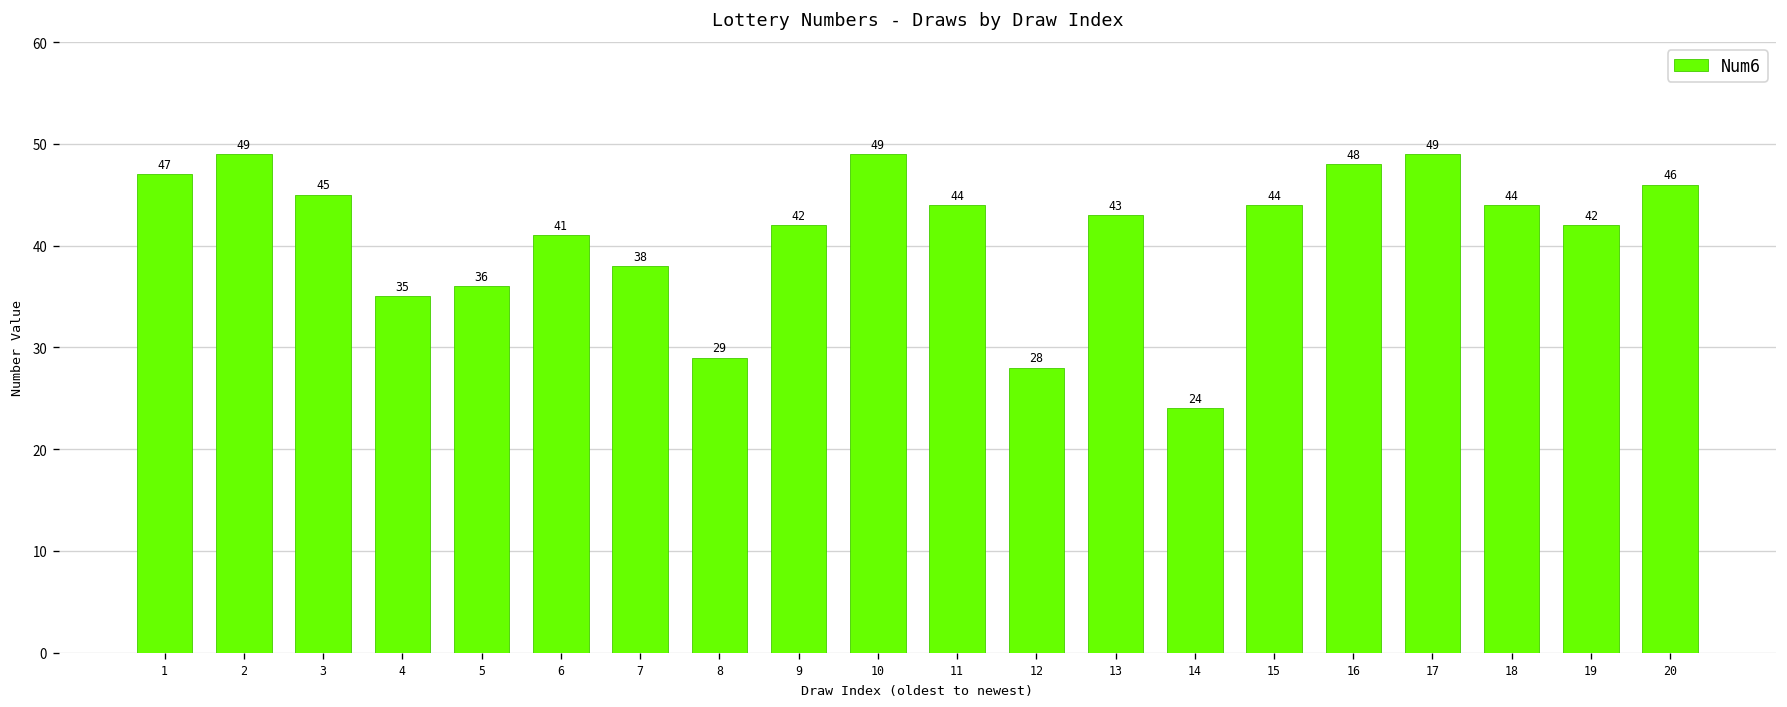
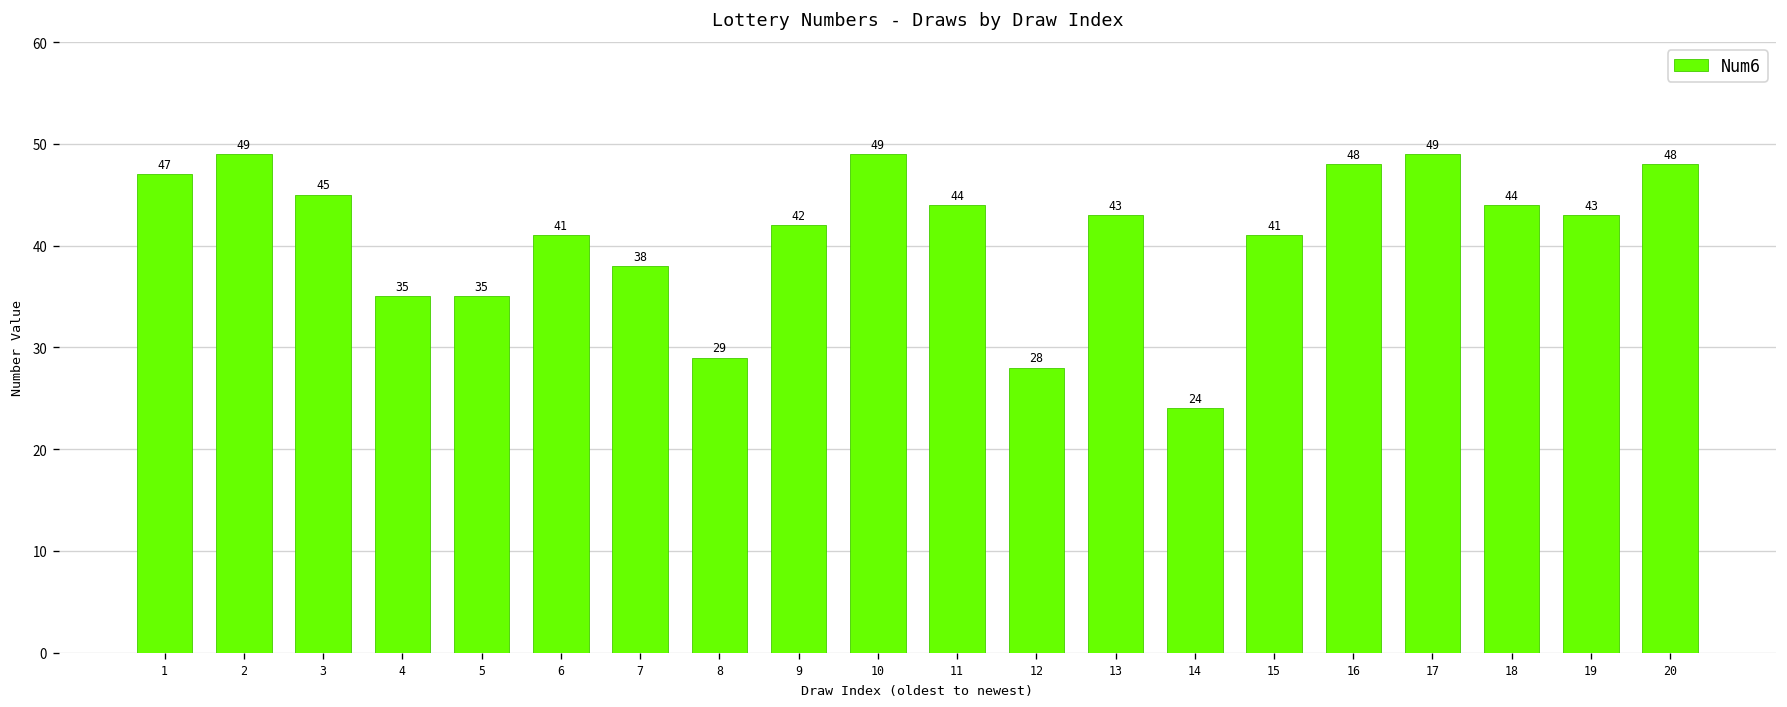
5: 36 -> 35
15: 44 -> 41
19: 42 -> 43
20: 46 -> 48
